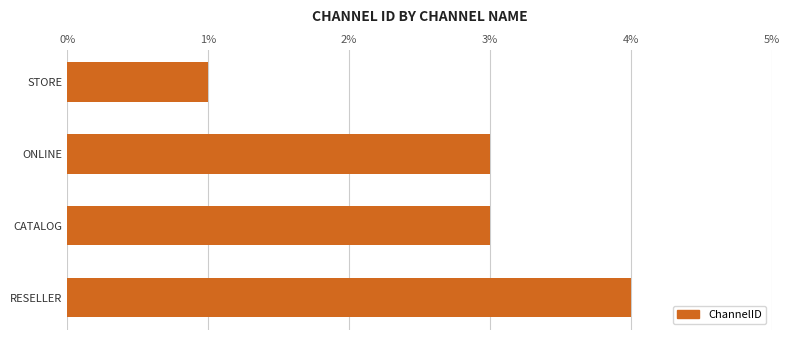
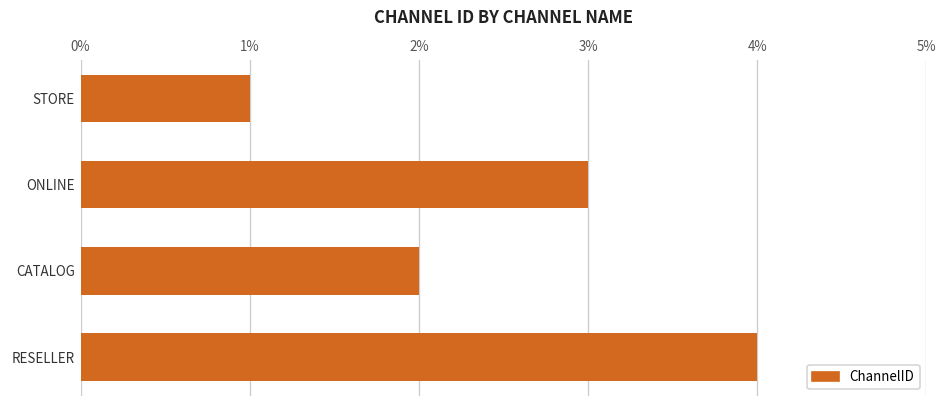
CATALOG: 3% -> 2%
